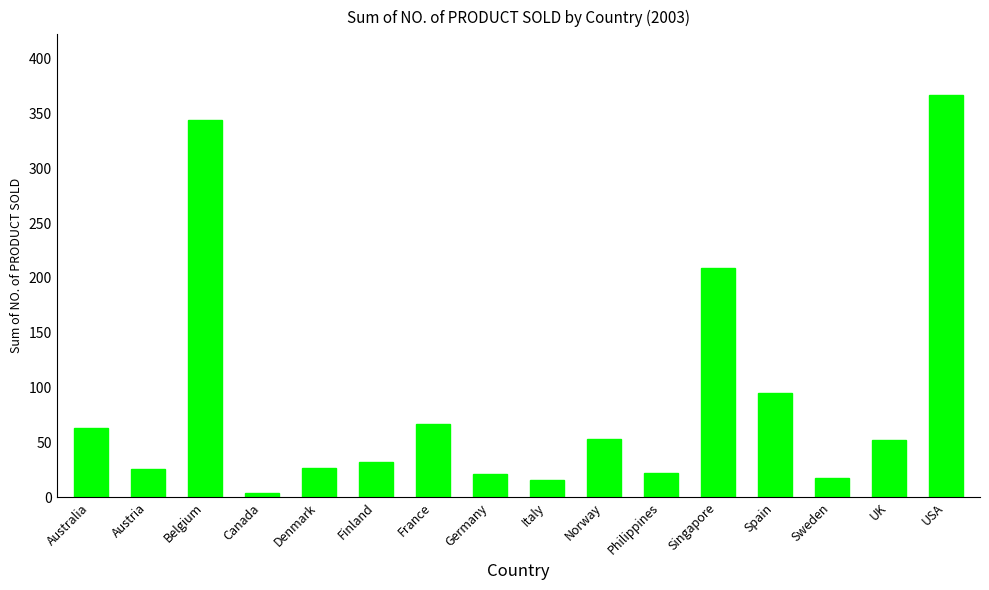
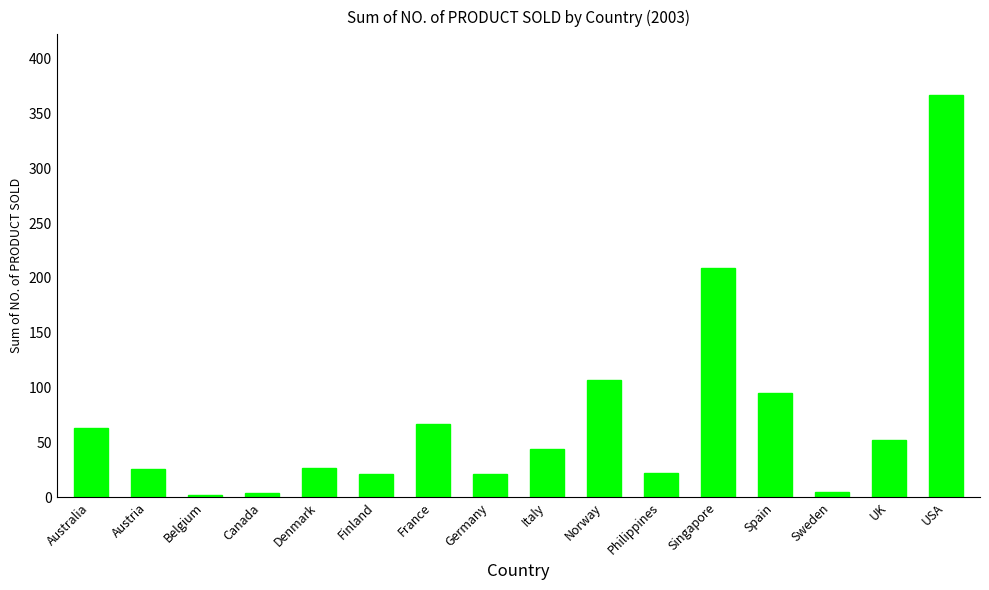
Belgium: 344 -> 2
Finland: 32 -> 21
Italy: 16 -> 44
Norway: 53 -> 107
Sweden: 18 -> 5
